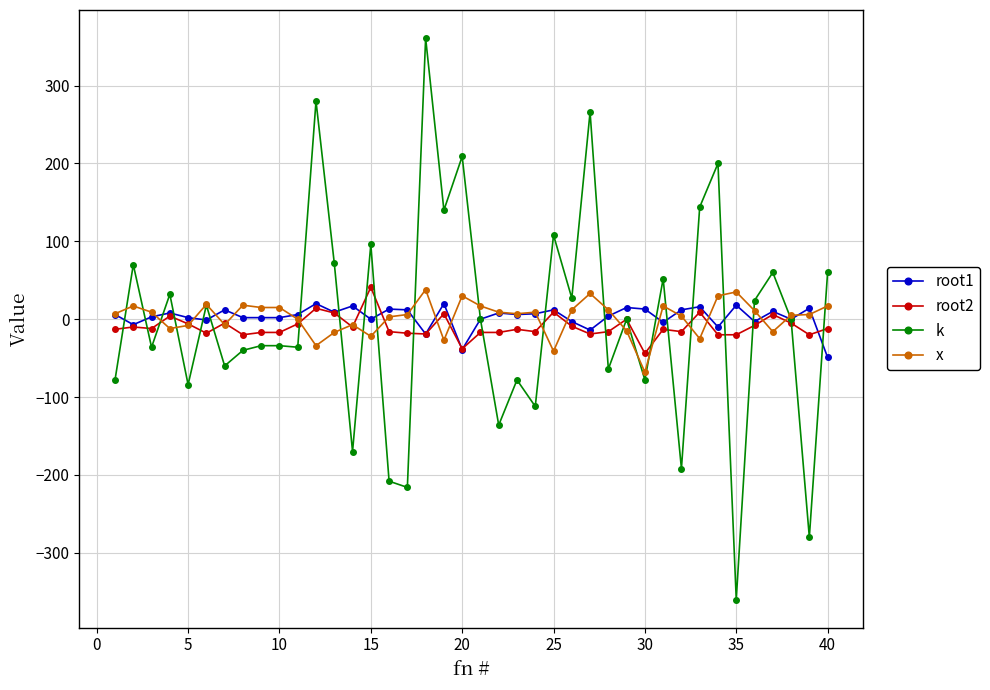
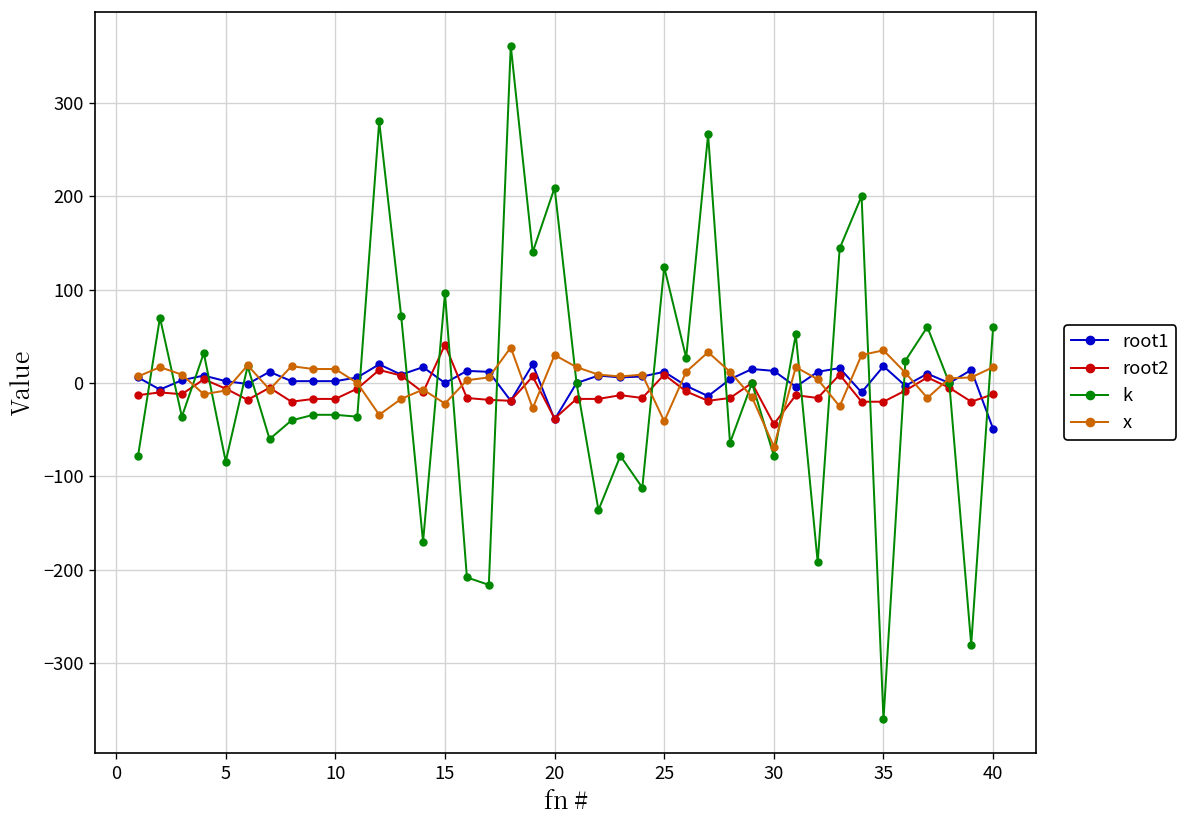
k, 25: 110 -> 120
